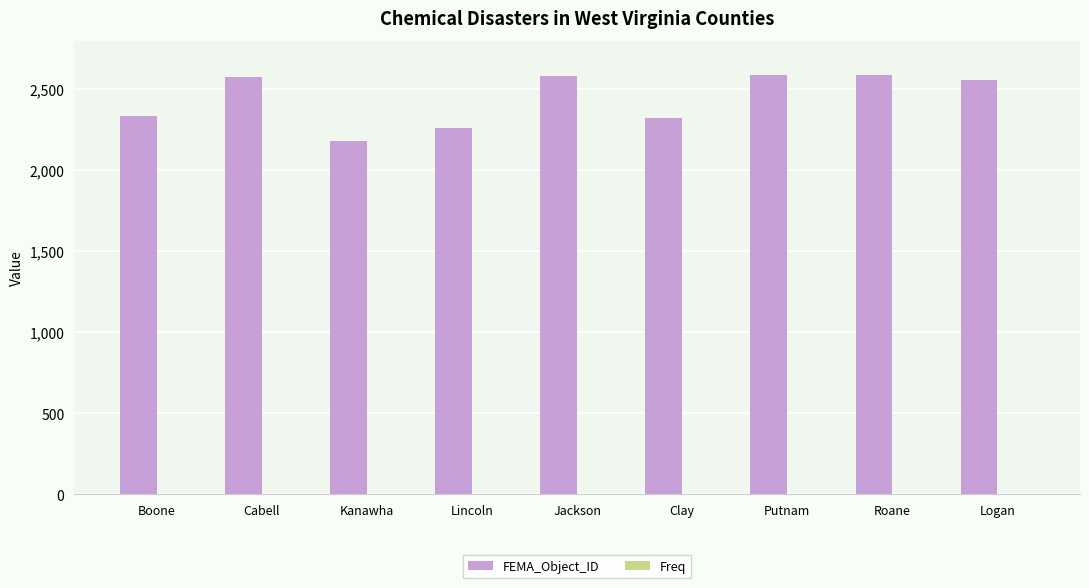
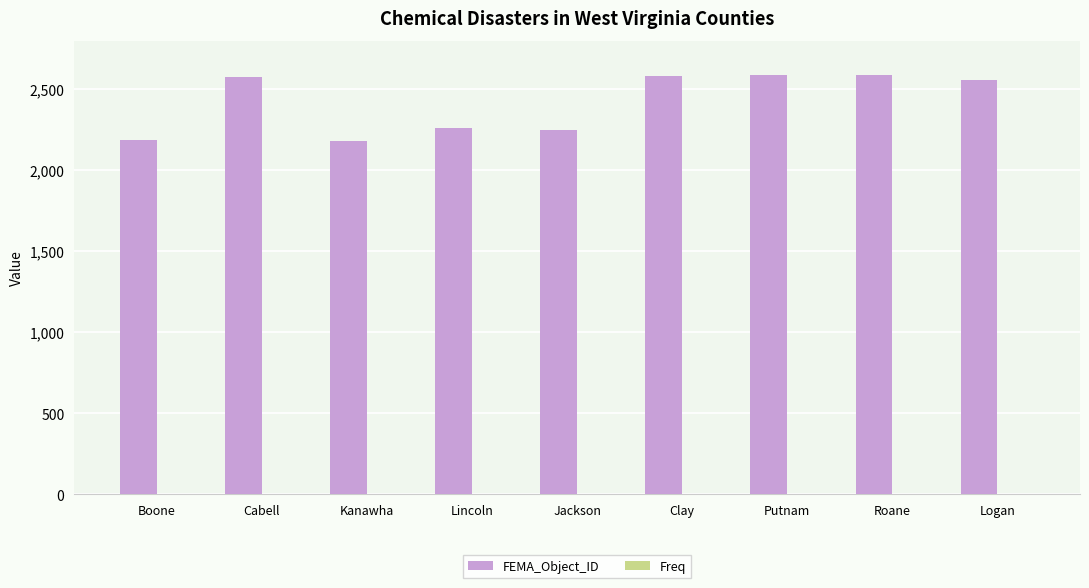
FEMA_Object_ID, Boone: 2,330 -> 2,190
FEMA_Object_ID, Jackson: 2,580 -> 2,250
FEMA_Object_ID, Clay: 2,330 -> 2,580
